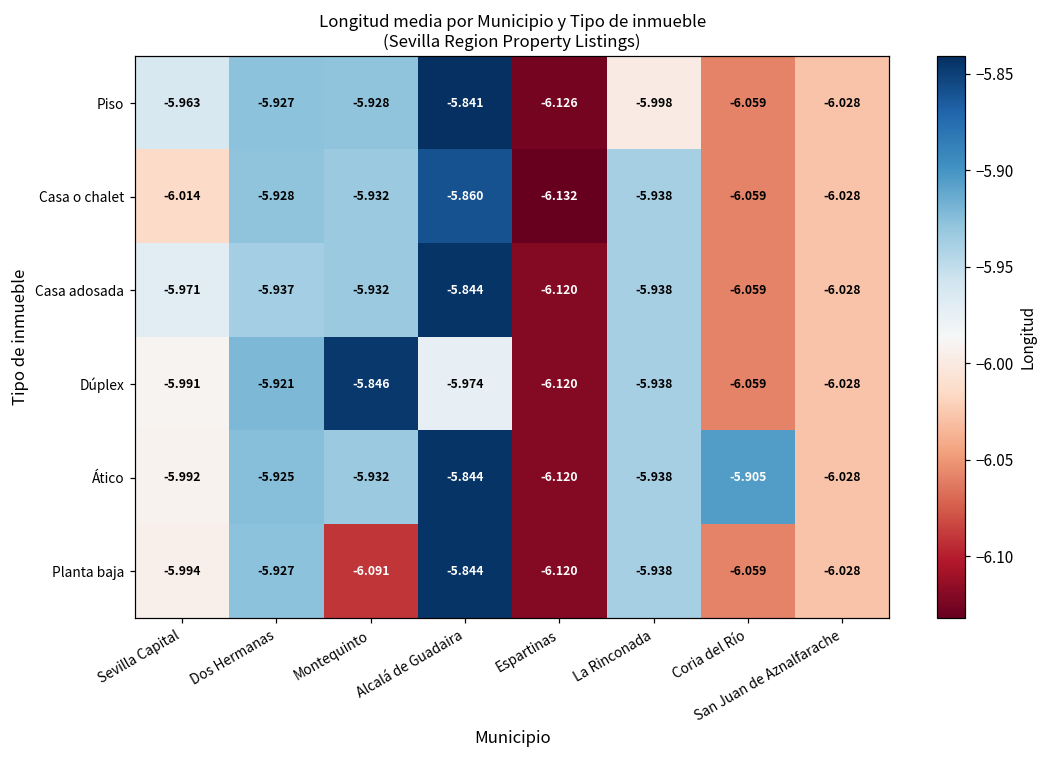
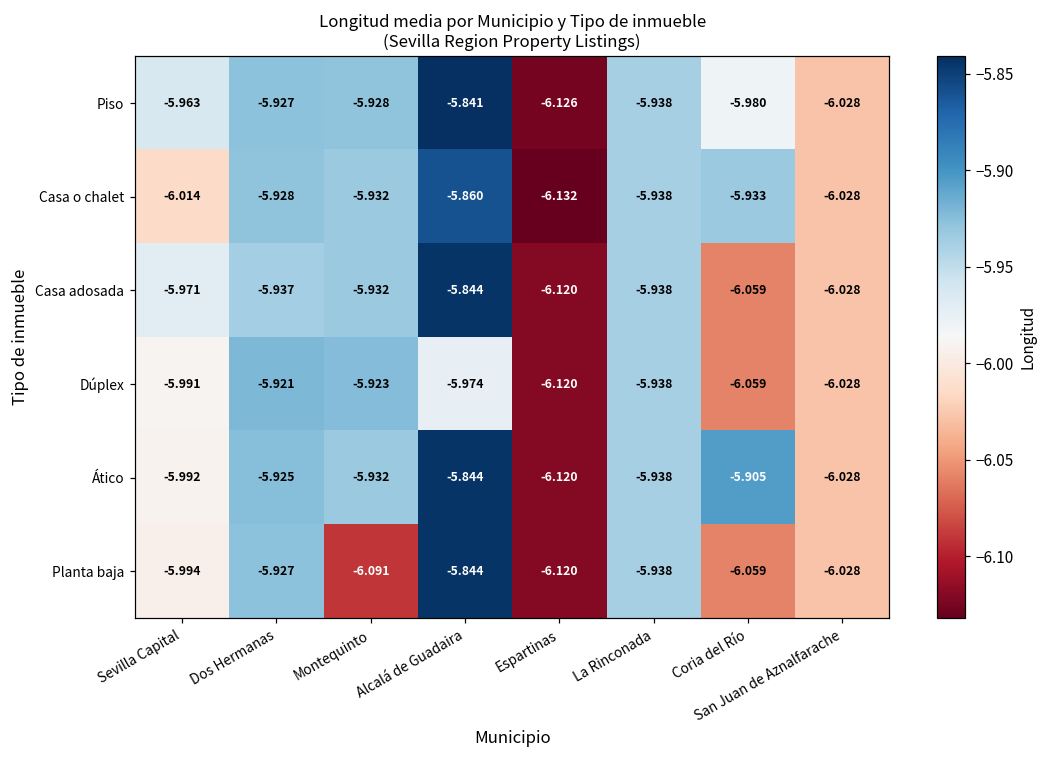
Piso, La Rinconada: -5.998 -> -5.938
Piso, Coria del Río: -6.059 -> -5.980
Casa o chalet, Coria del Río: -6.059 -> -5.933
Dúplex, Montequinto: -5.846 -> -5.923
